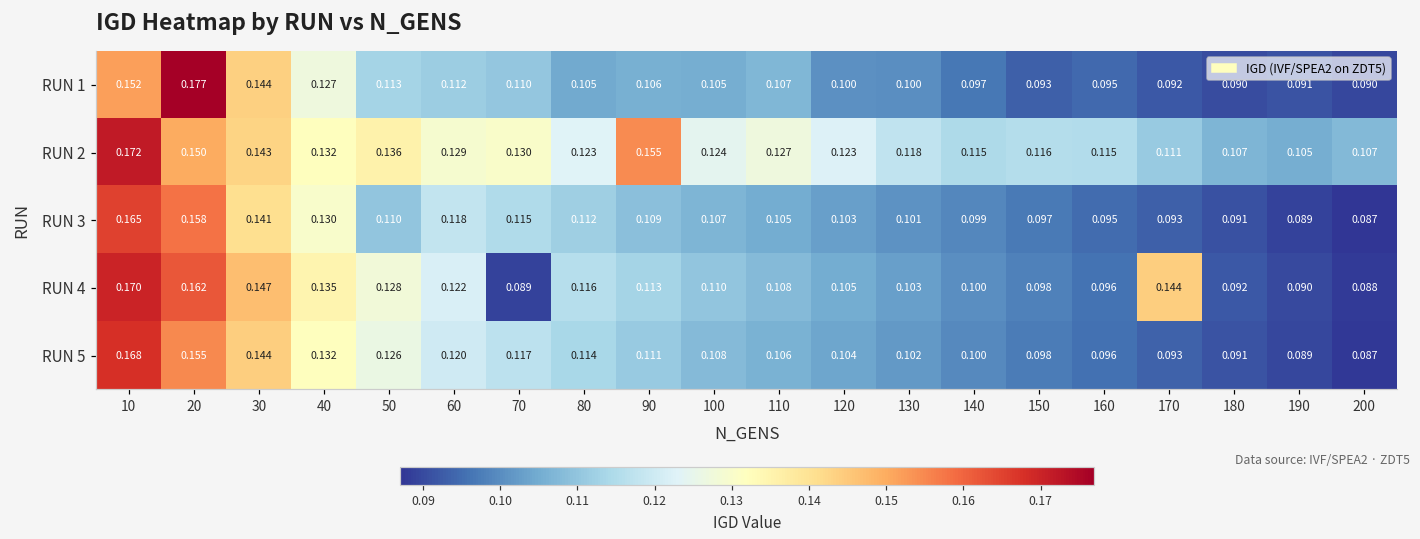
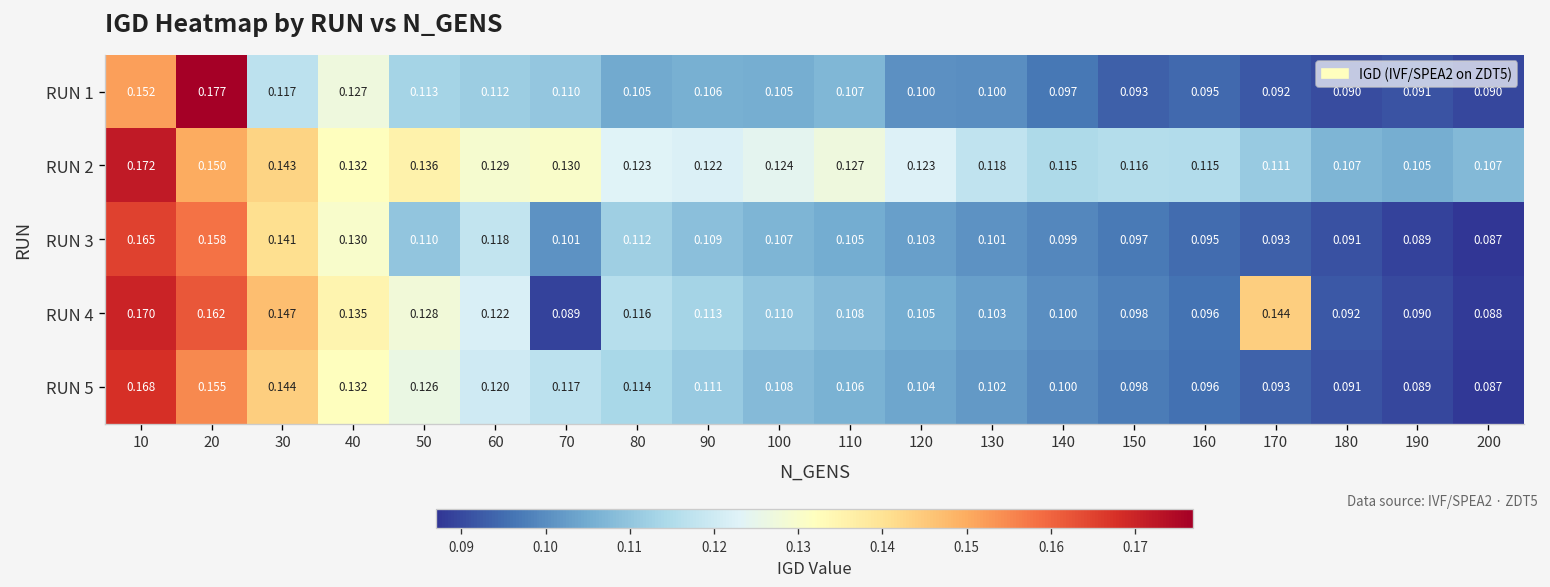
RUN 1, 30: 0.144 -> 0.117
RUN 2, 90: 0.155 -> 0.122
RUN 3, 70: 0.115 -> 0.101
